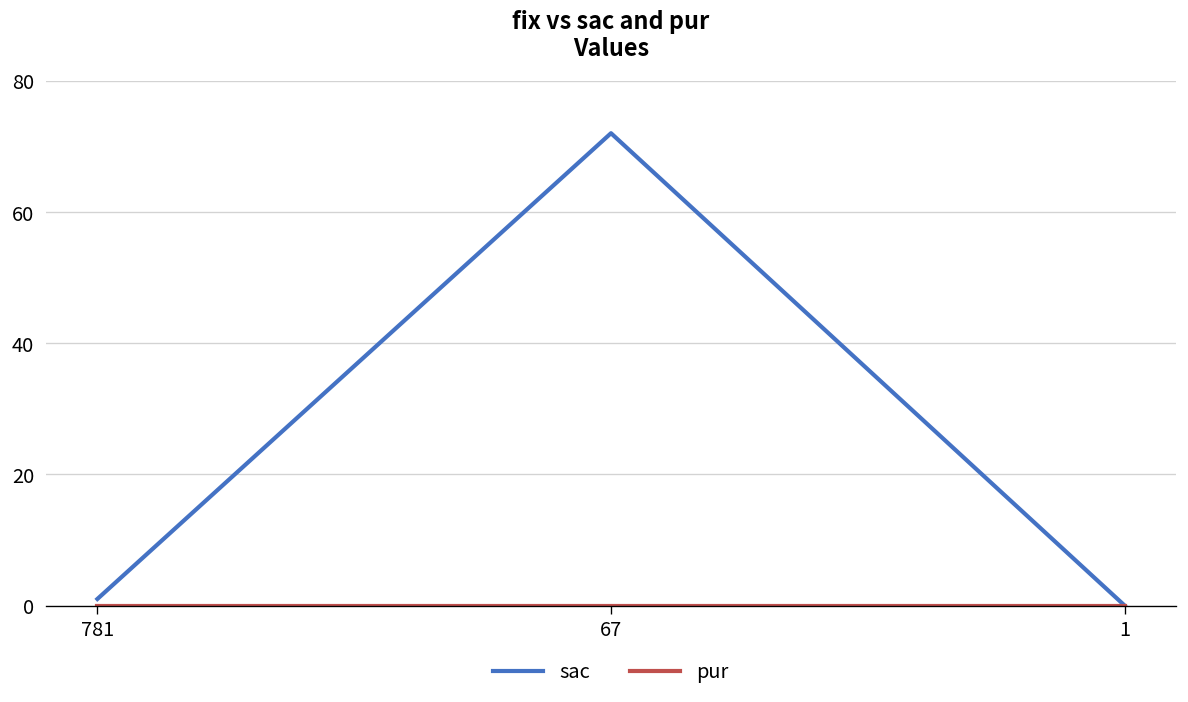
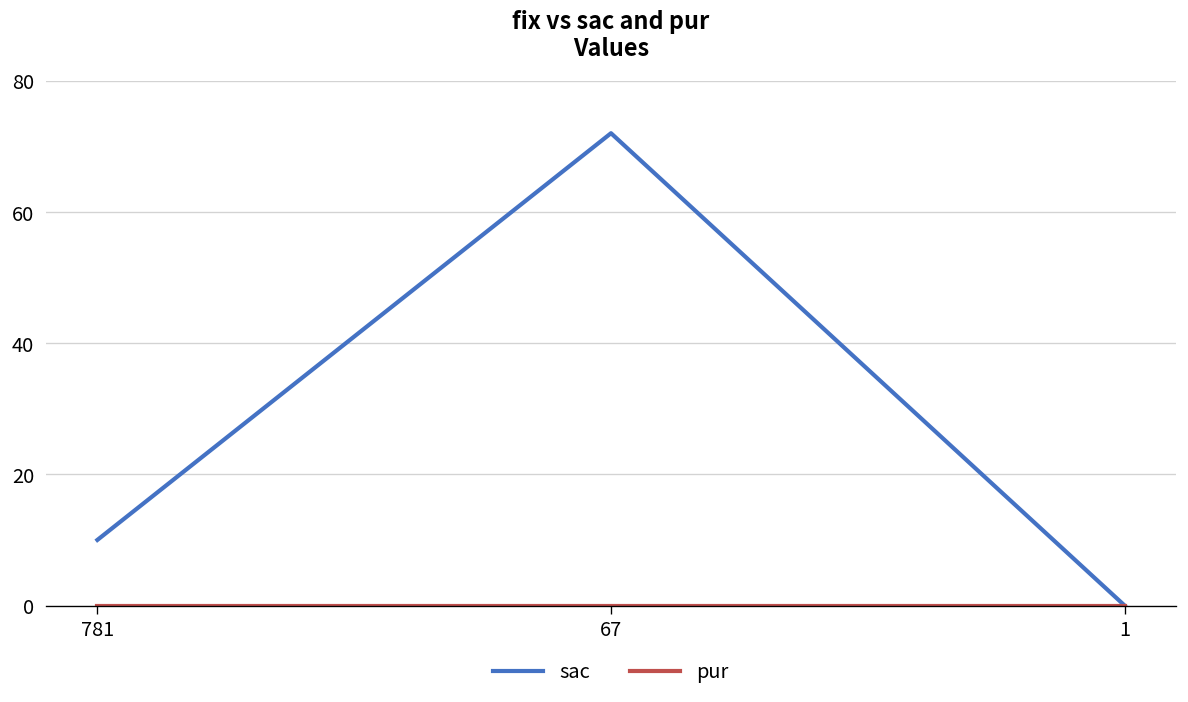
sac, 781: 1 -> 10
